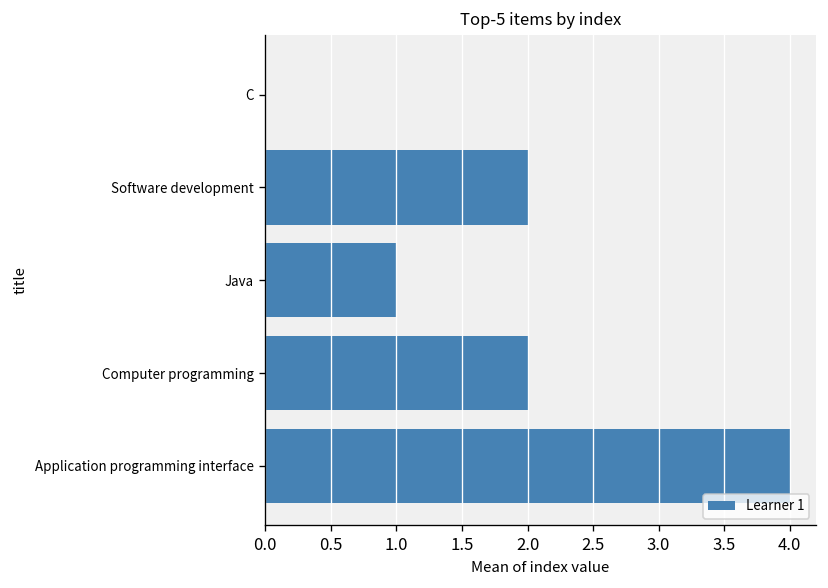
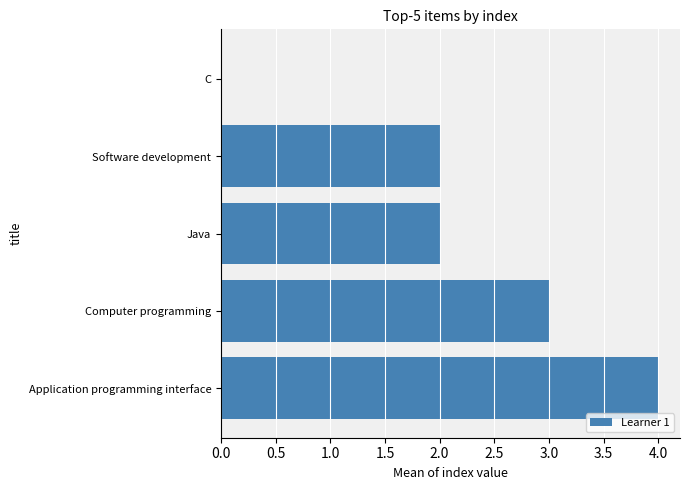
Java: 1 -> 2
Computer programming: 2 -> 3
